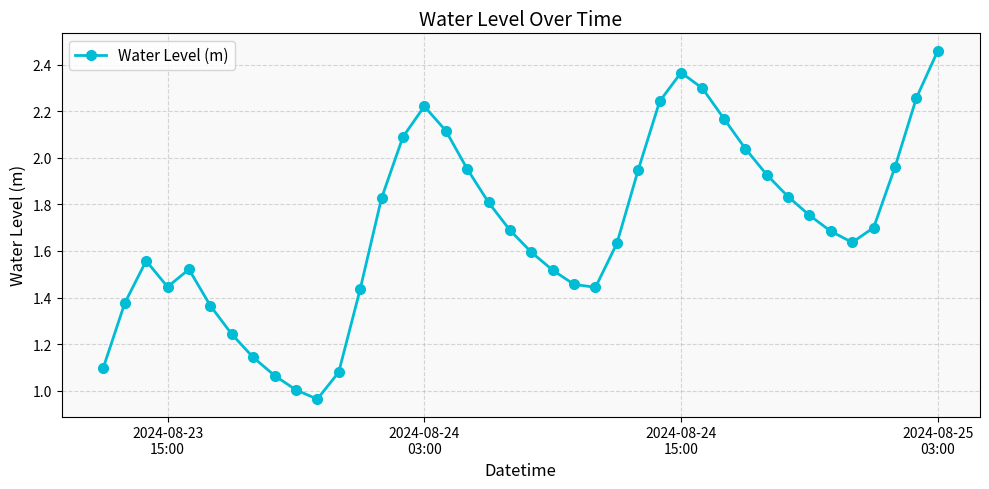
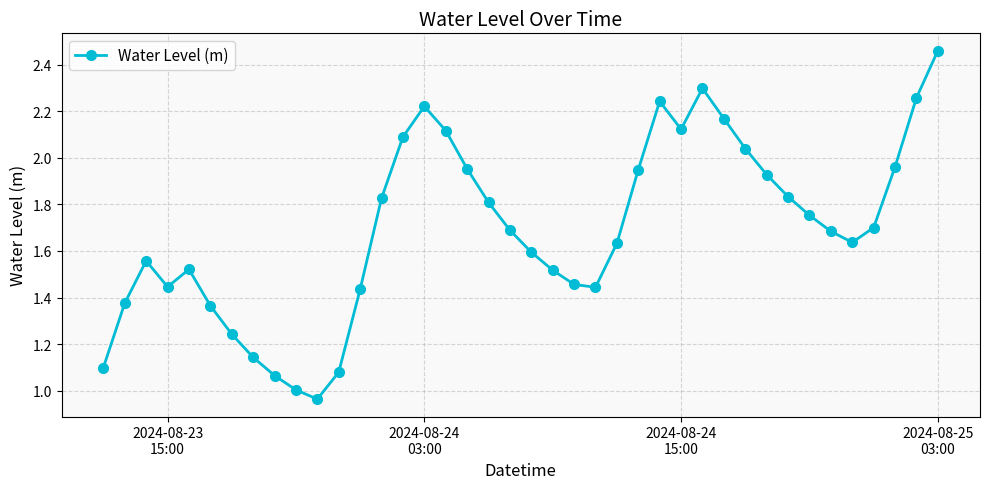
2024-08-24 15:00: 2.37 -> 2.12
